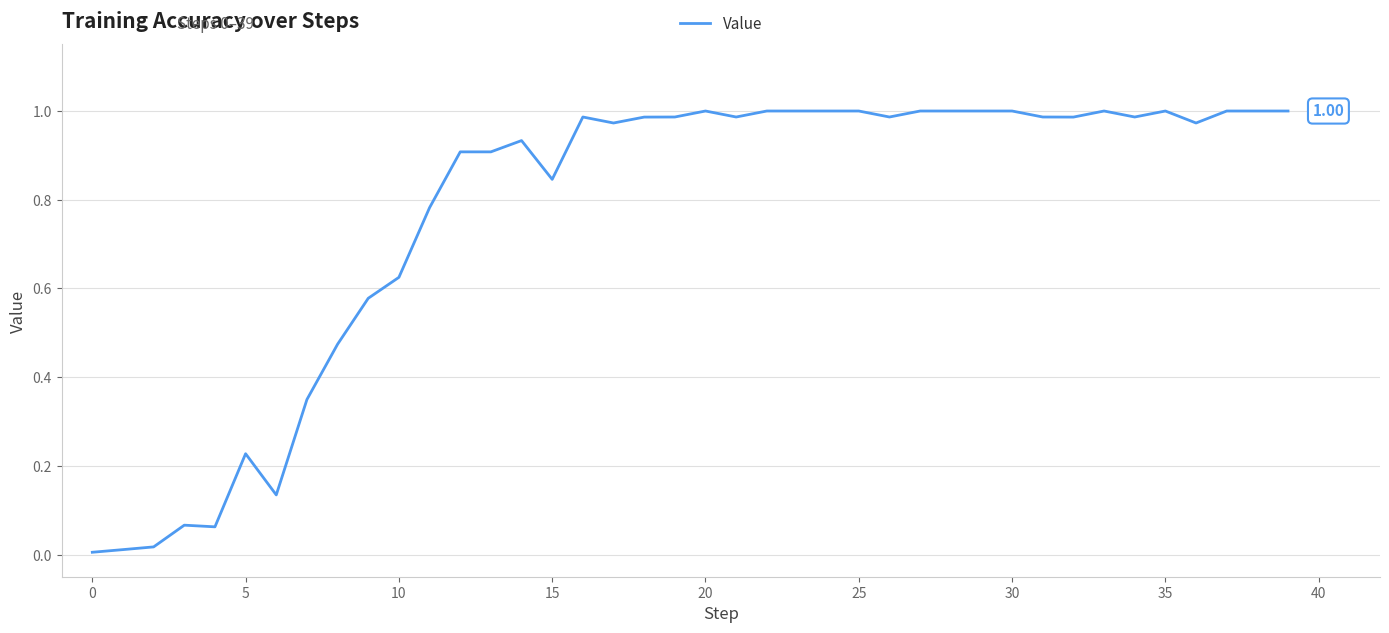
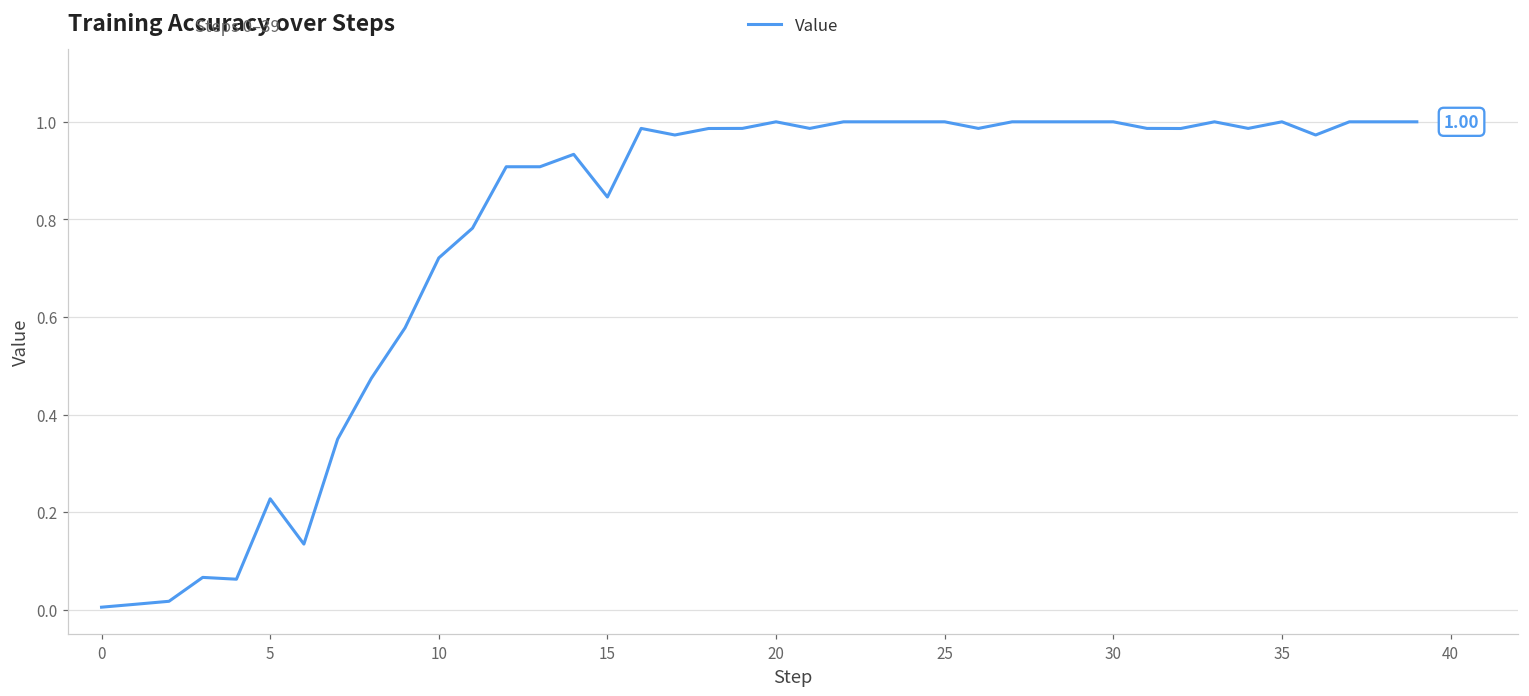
10: 0.63 -> 0.72
